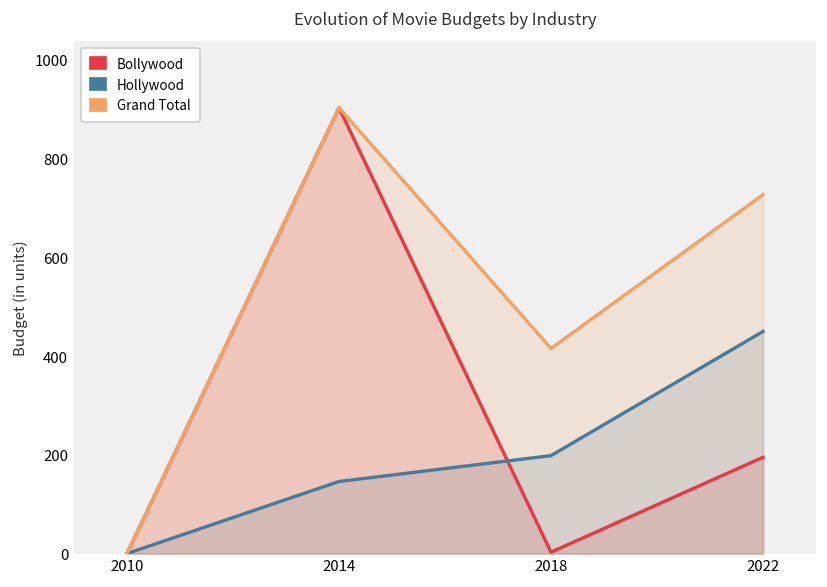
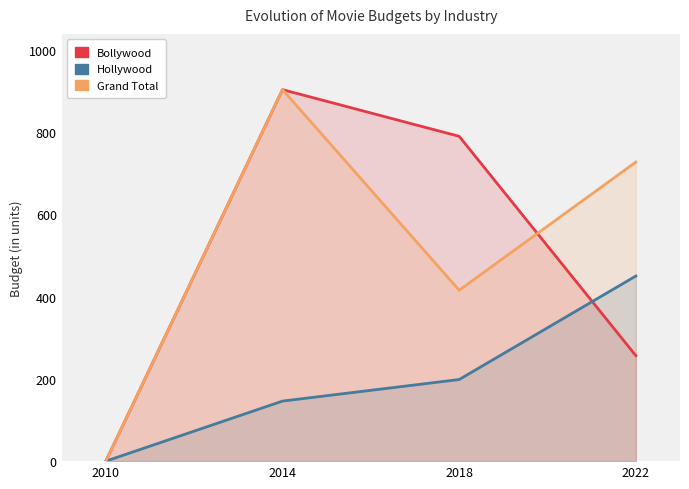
Bollywood, 2018: 0 -> 790
Bollywood, 2022: 200 -> 260
